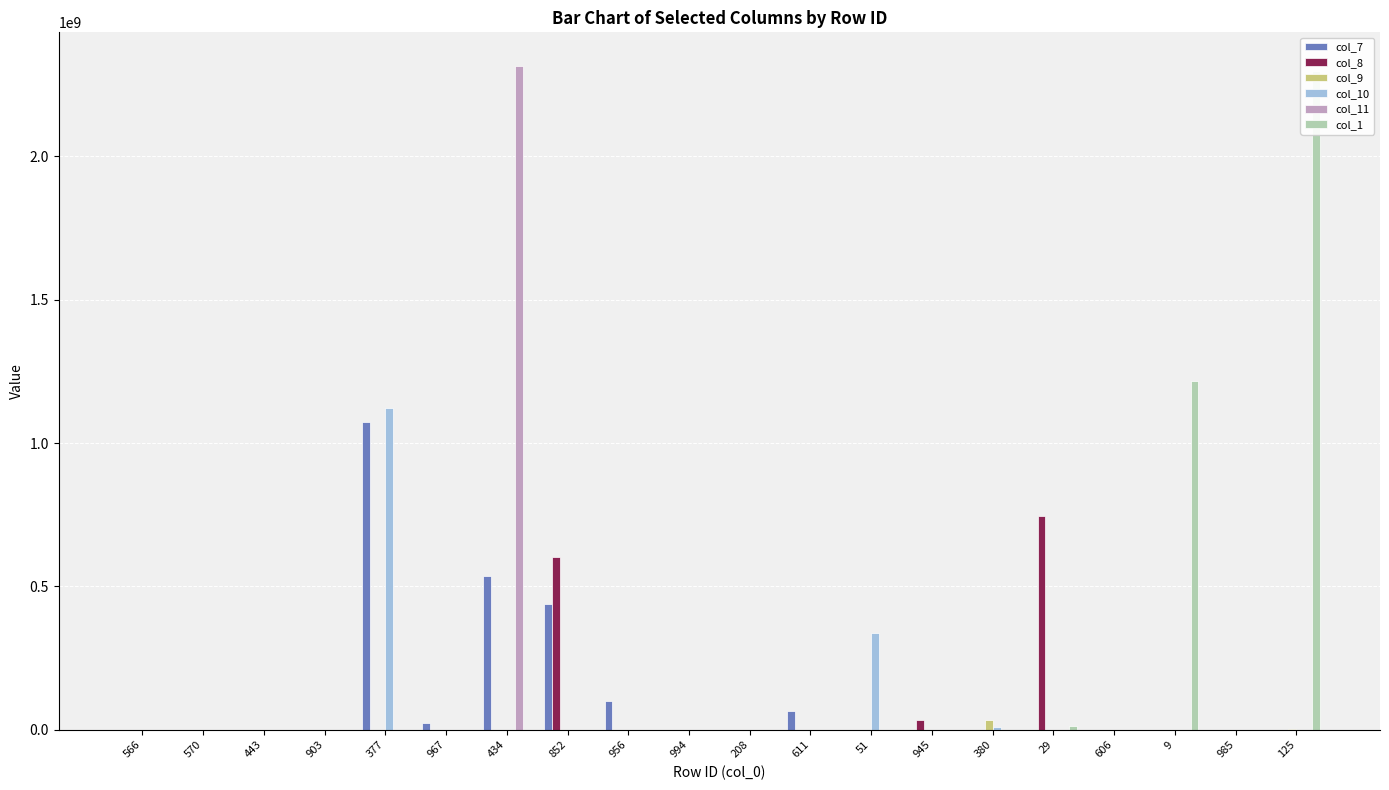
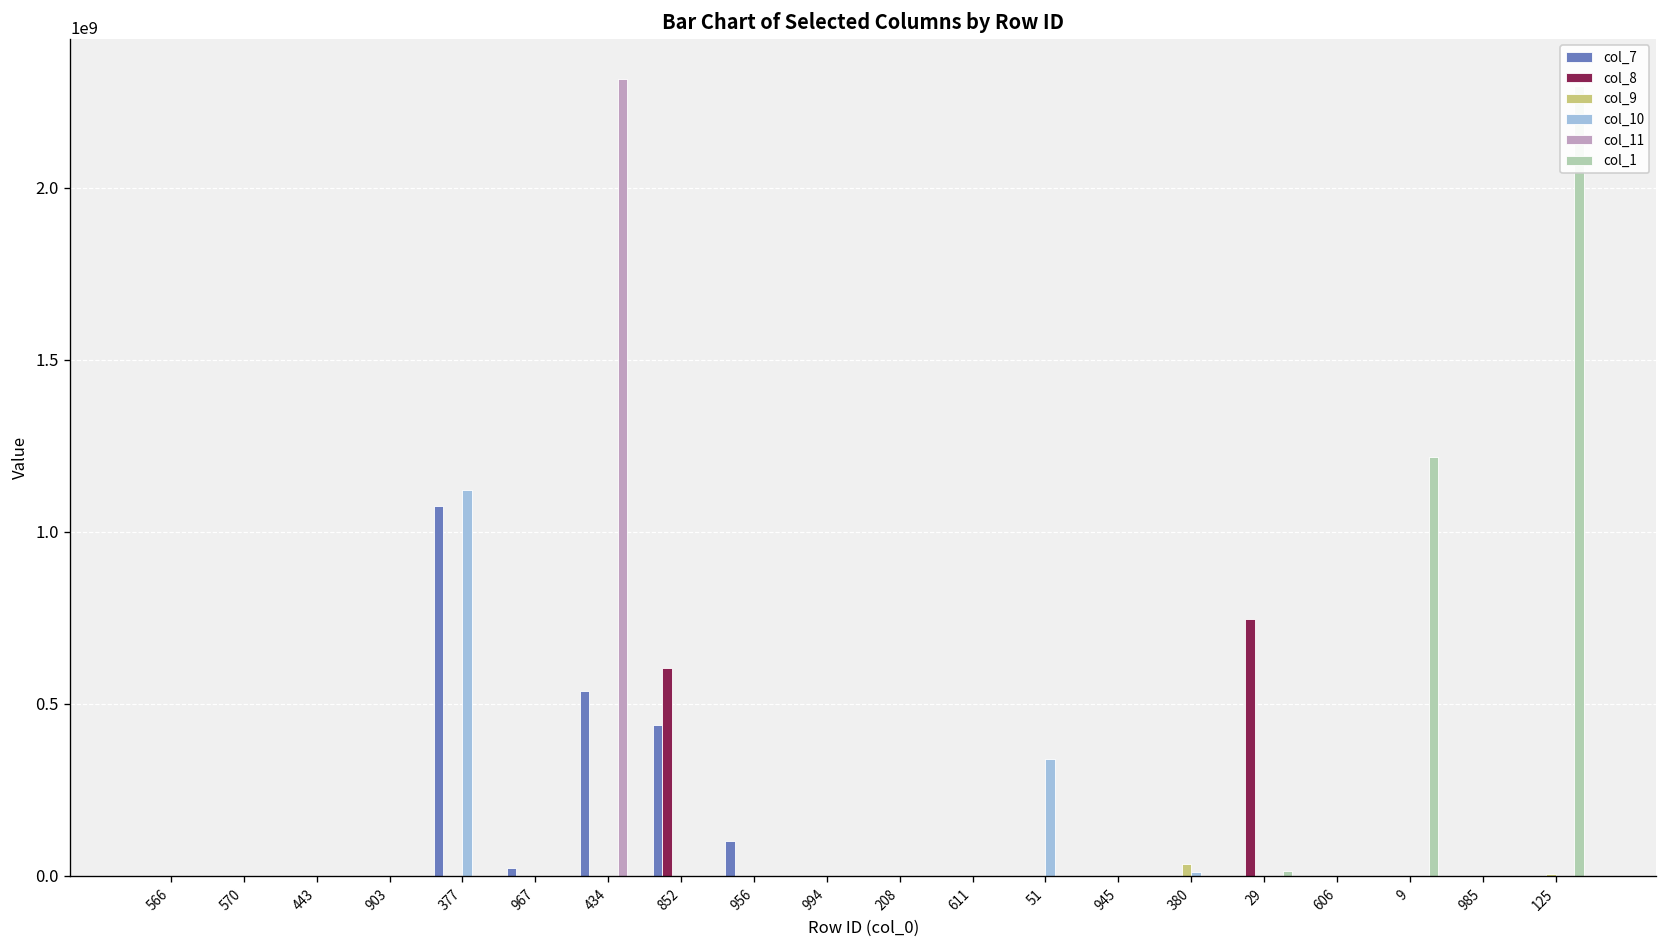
col_7, 611: 70000000 -> 0
col_8, 945: 40000000 -> 0
